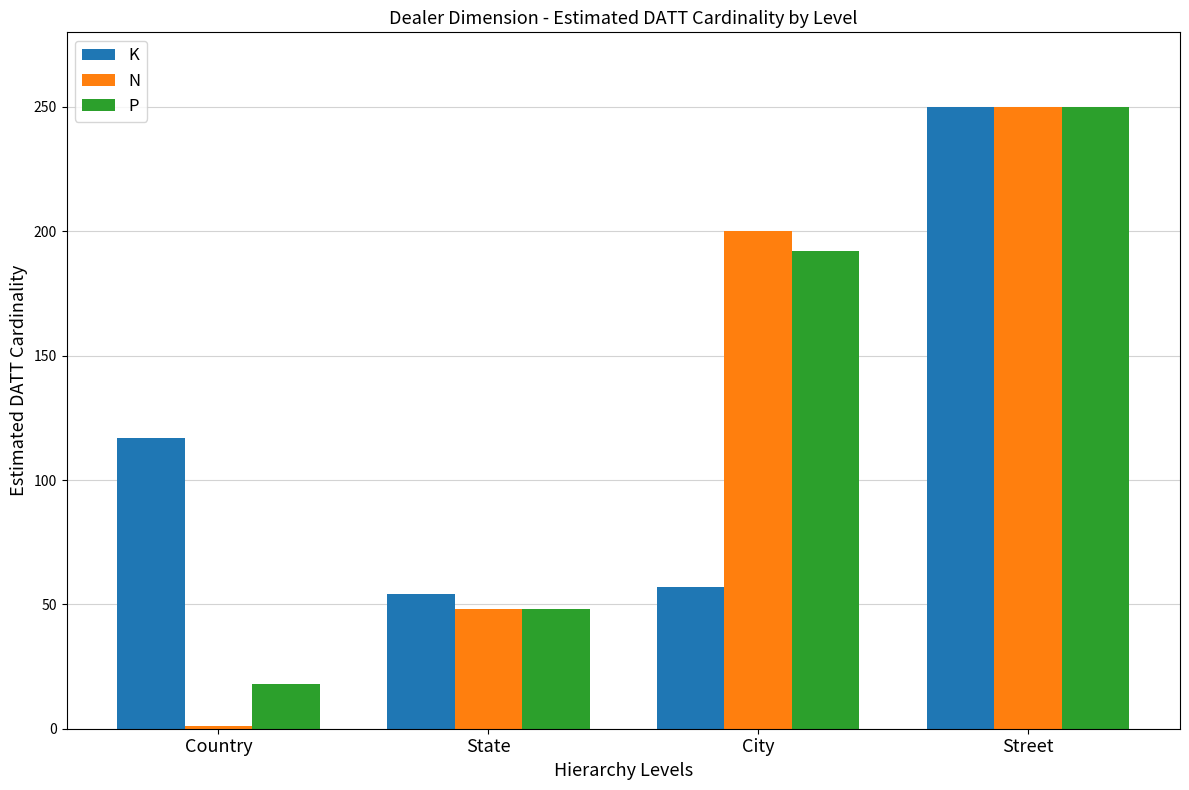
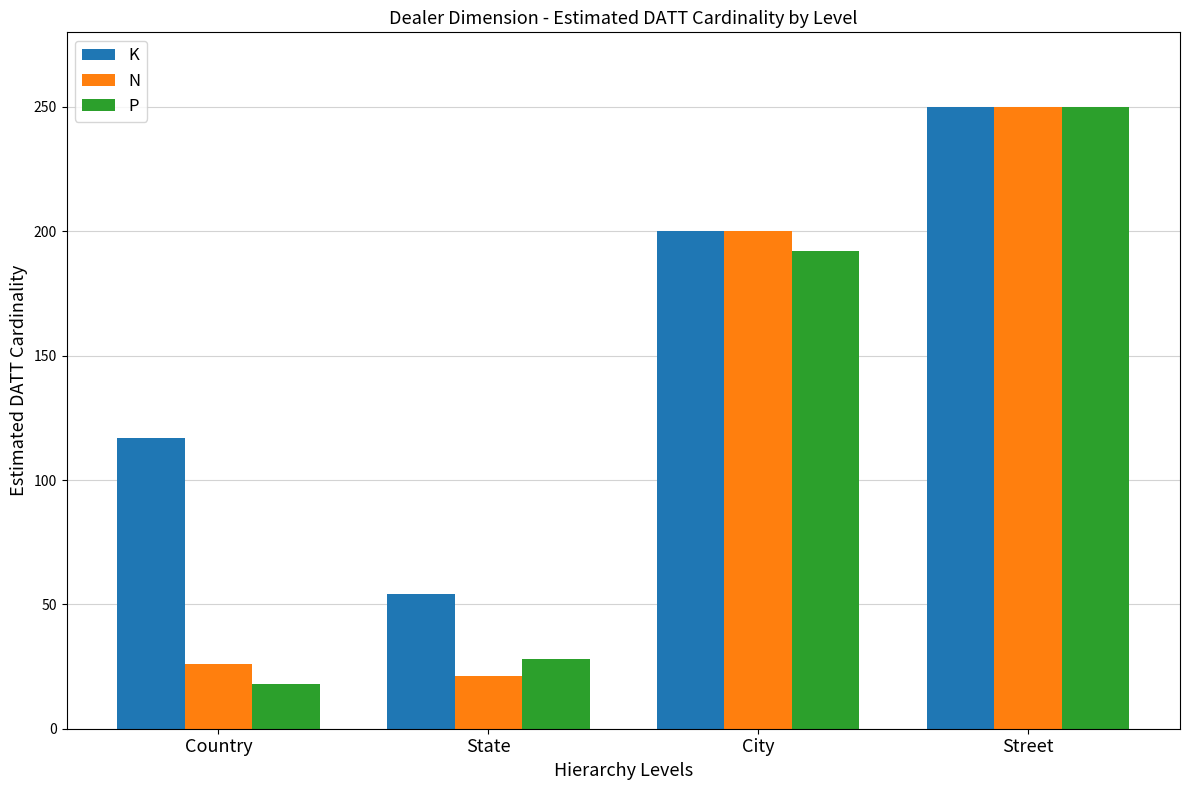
N, Country: 1 -> 26
N, State: 48 -> 21
P, State: 48 -> 28
K, City: 57 -> 200
